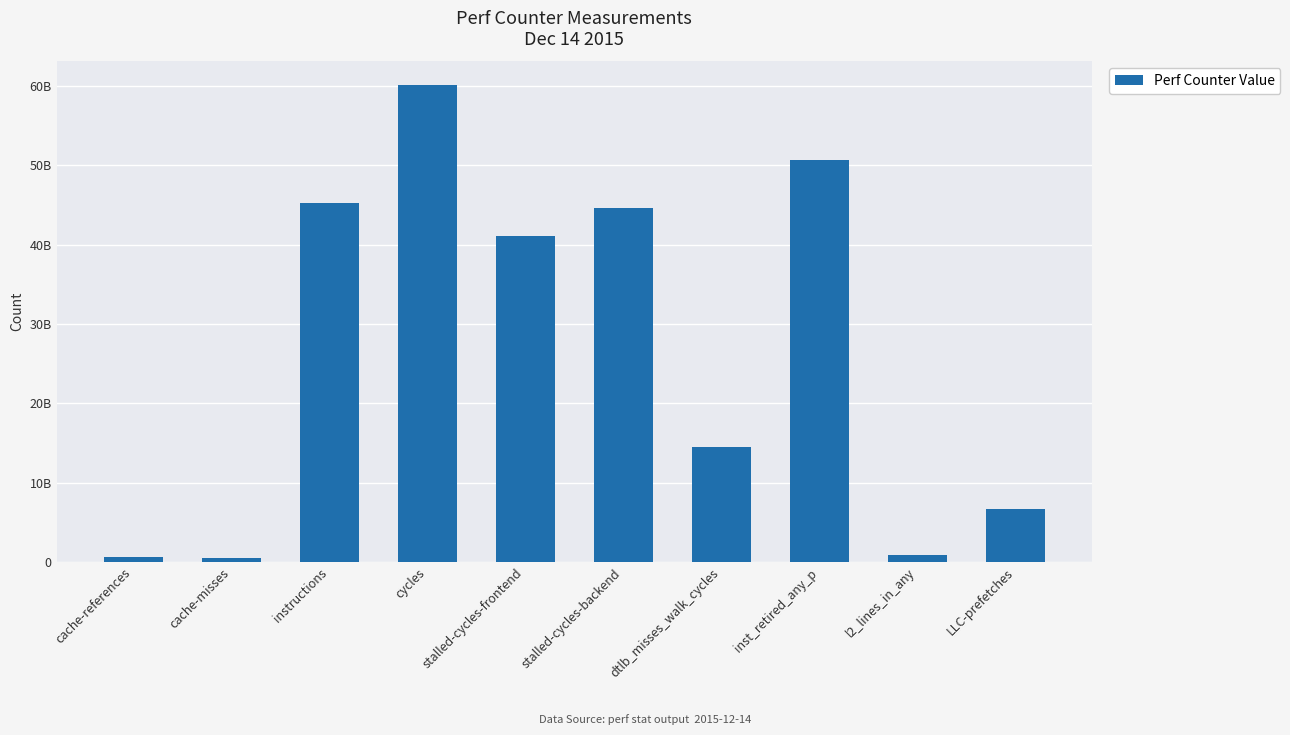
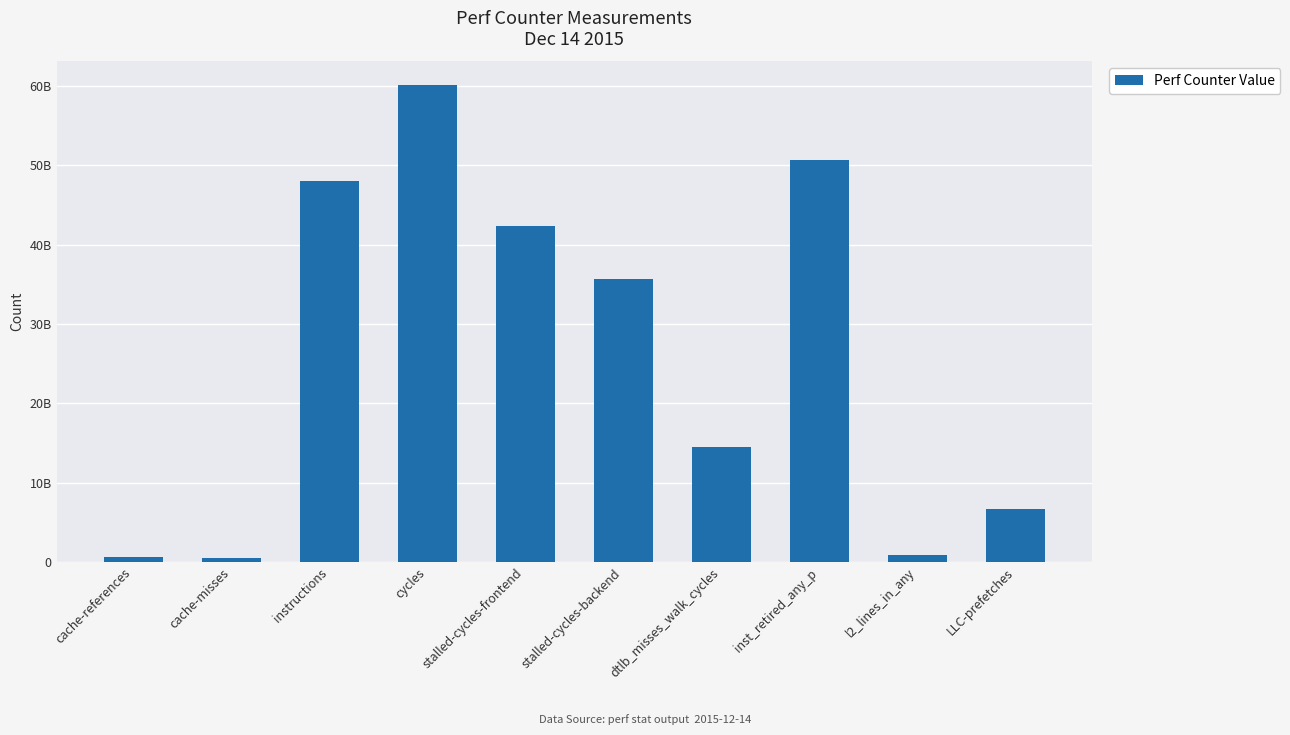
instructions: 45000000000 -> 48000000000
stalled-cycles-frontend: 41000000000 -> 42000000000
stalled-cycles-backend: 45000000000 -> 36000000000
